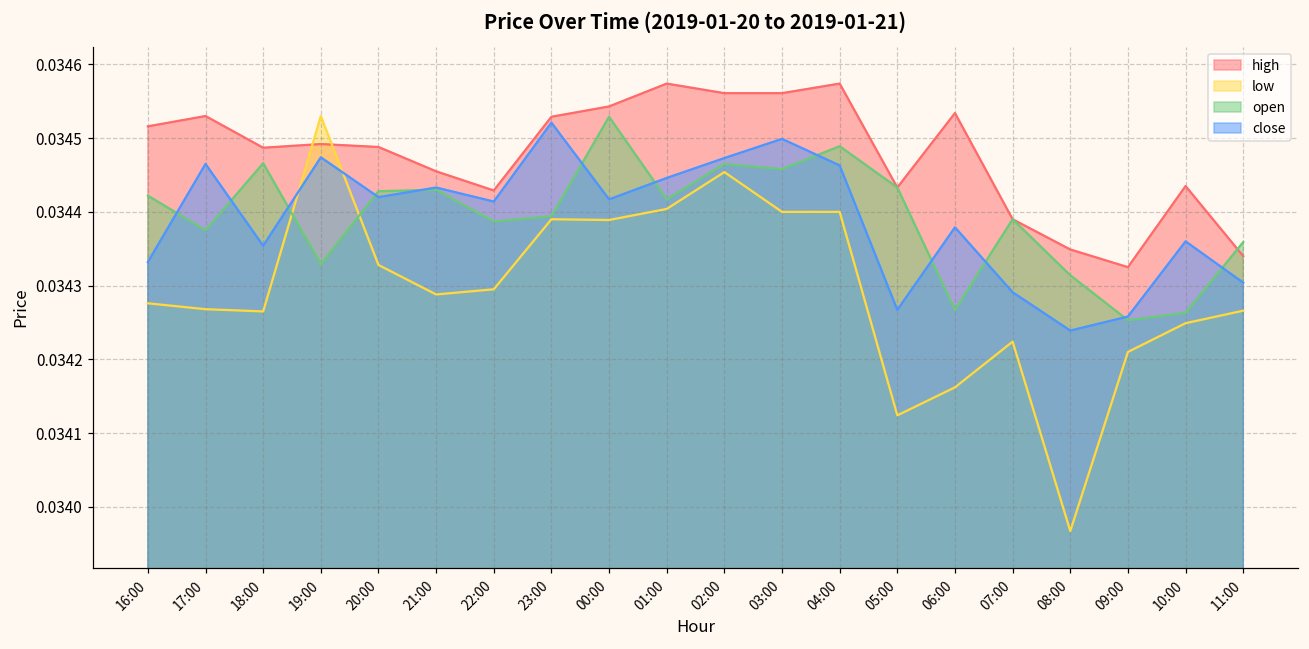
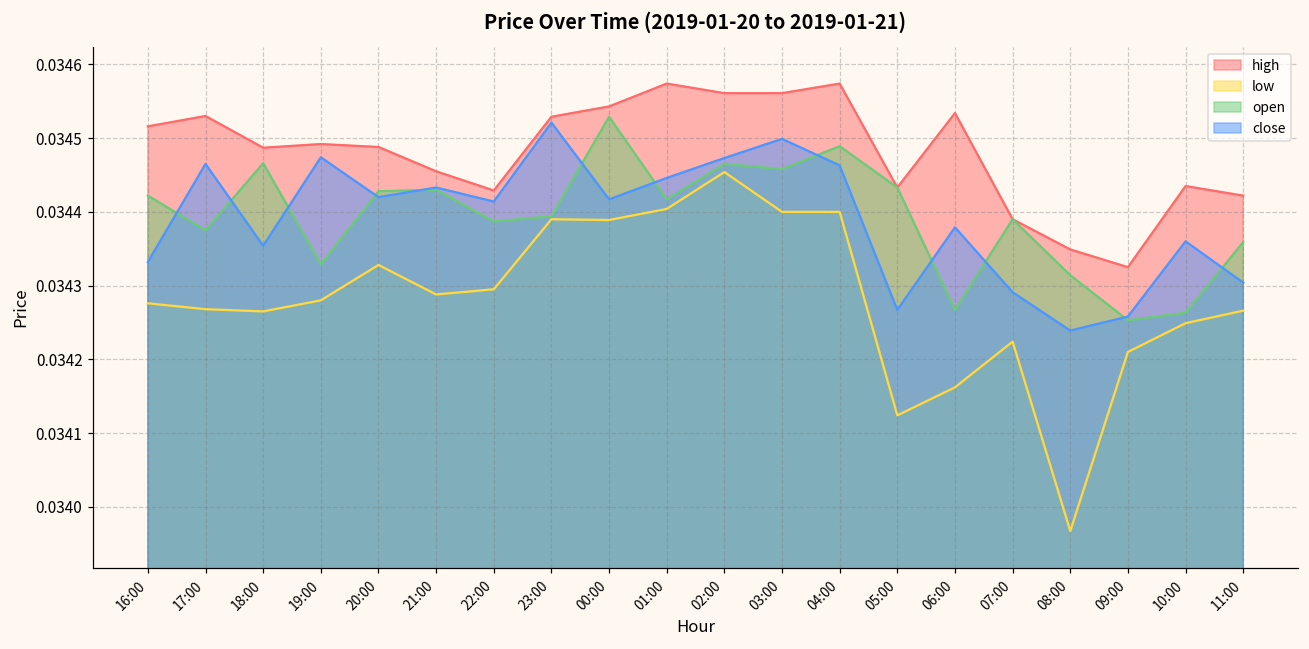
low, 19:00: 0.03453 -> 0.03428
high, 11:00: 0.03434 -> 0.03442
